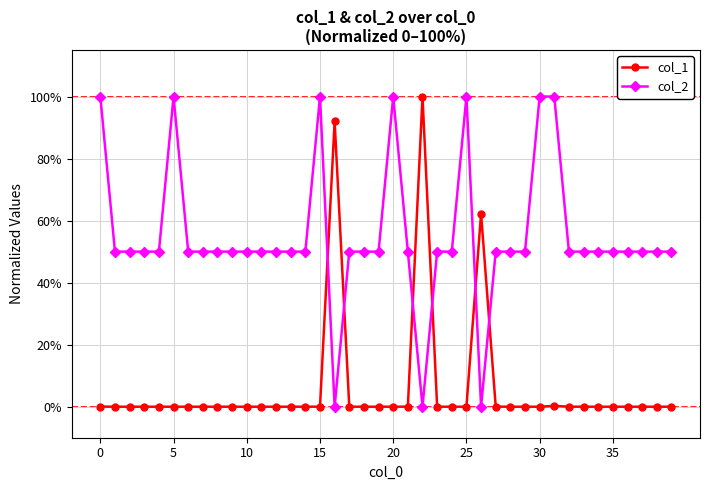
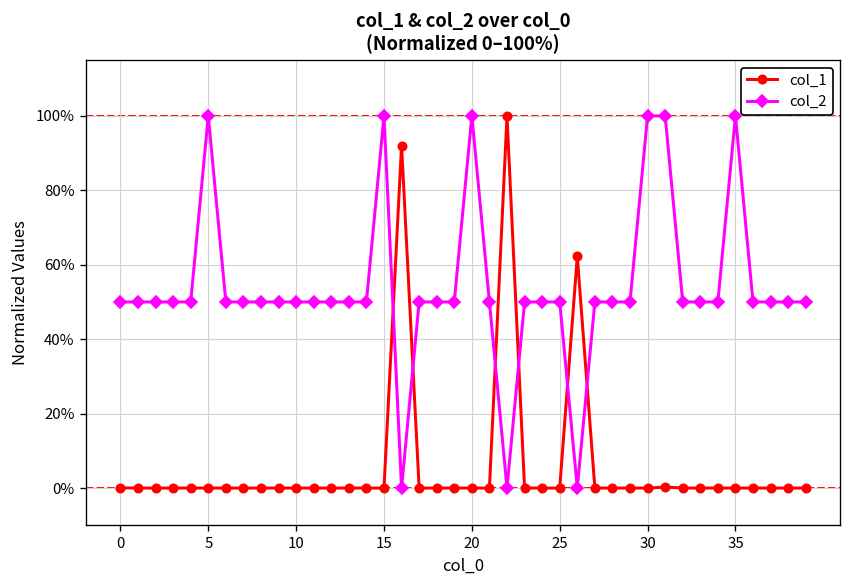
col_2, 0: 100% -> 50%
col_2, 25: 100% -> 50%
col_2, 35: 50% -> 100%
